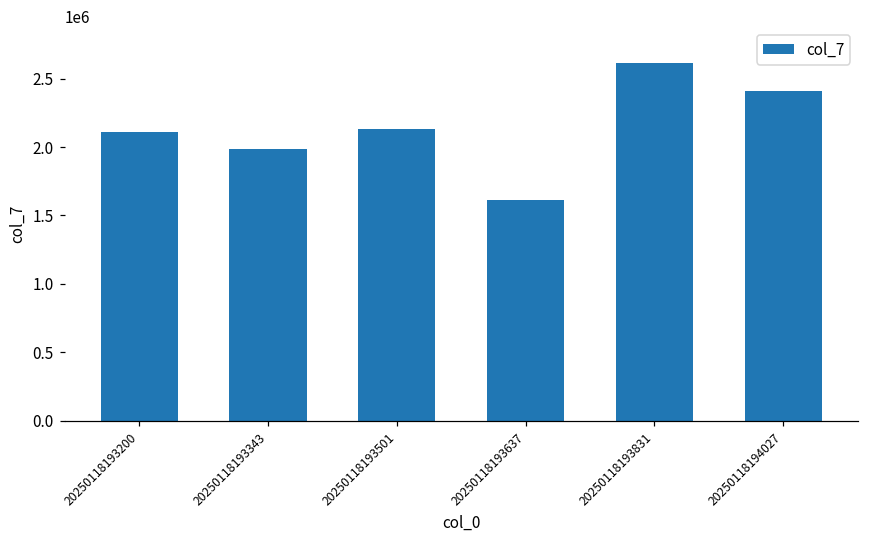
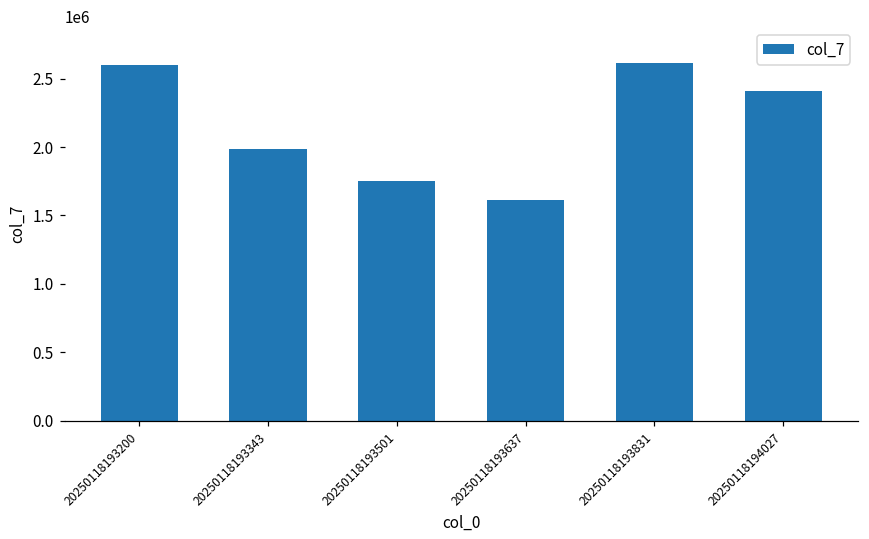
20250118193200: 2110000 -> 2600000
20250118193501: 2130000 -> 1750000
